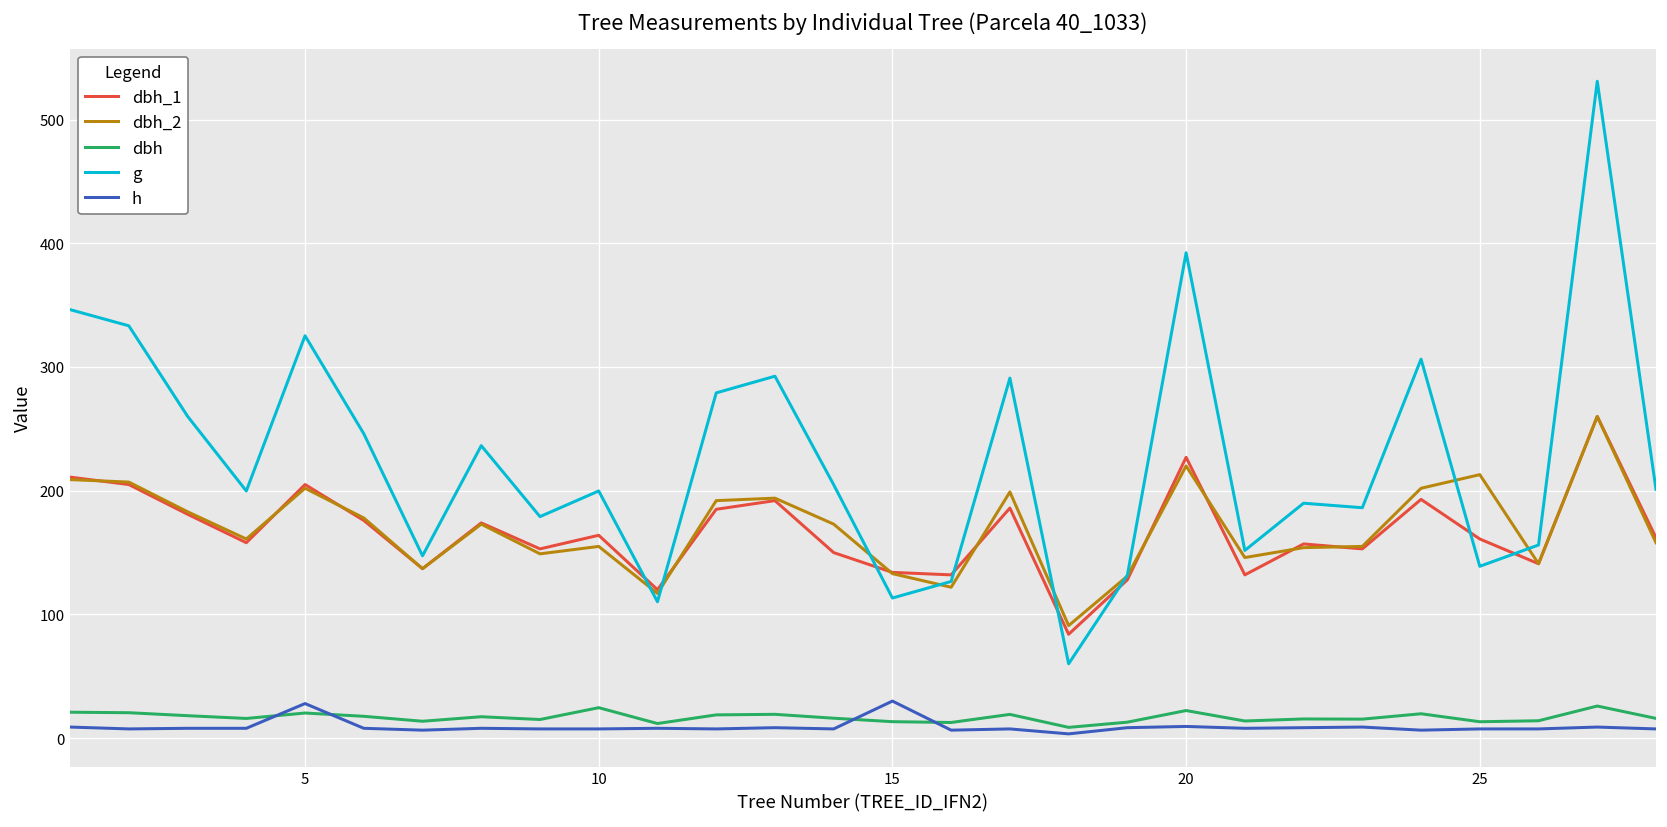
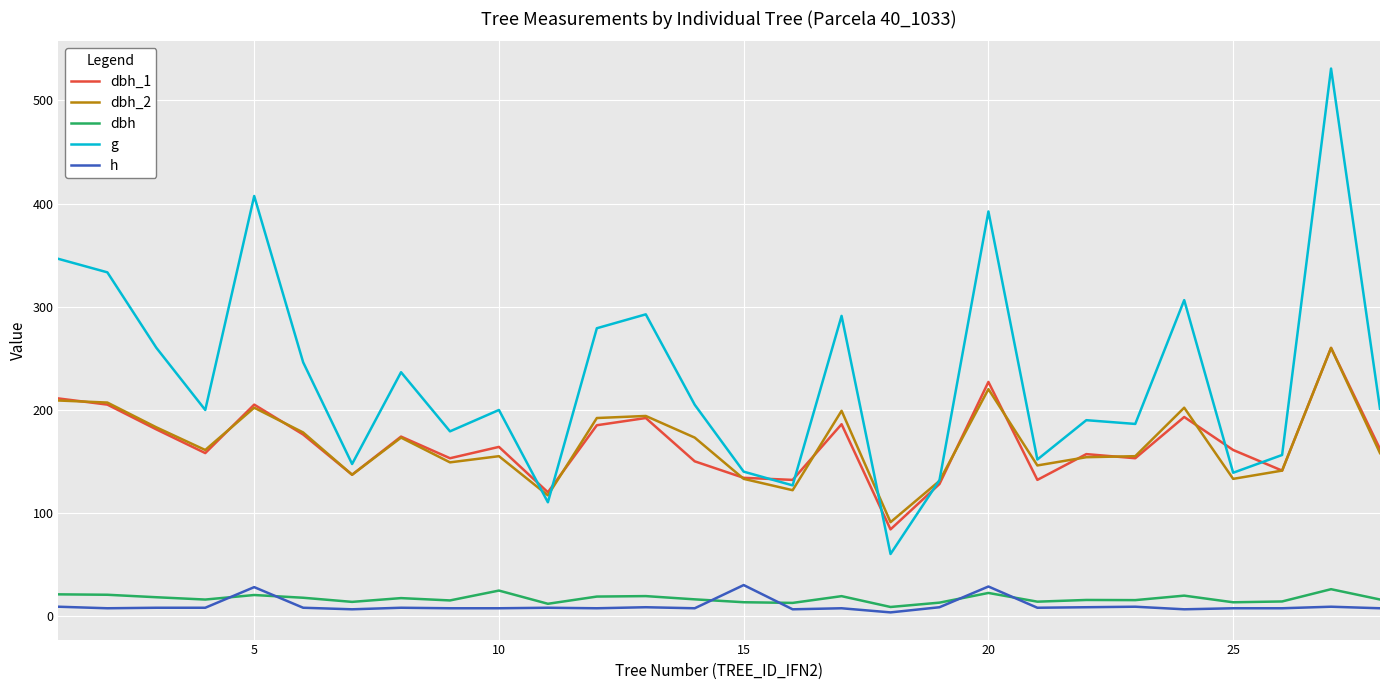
g, 5: 325 -> 407
g, 15: 113 -> 140
h, 20: 10 -> 29
dbh_2, 25: 213 -> 133
